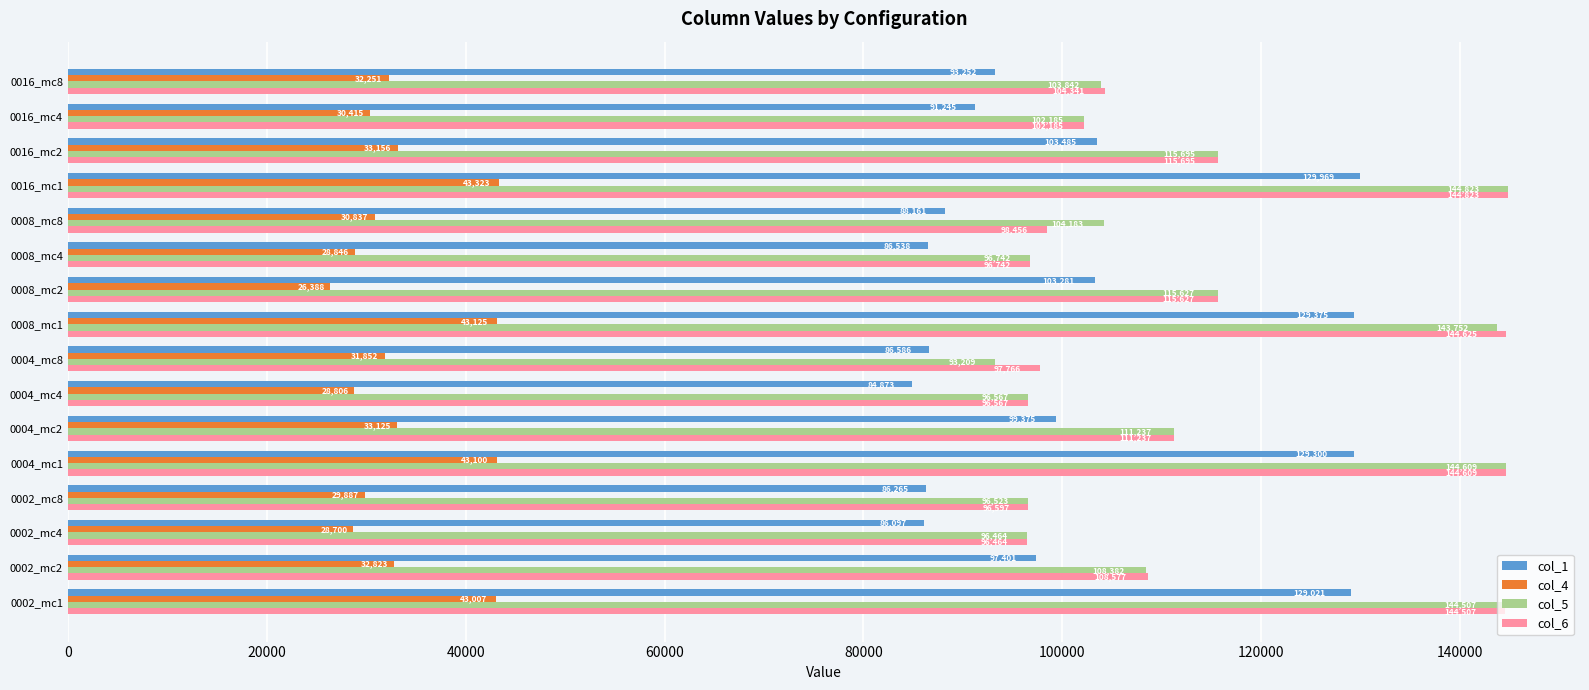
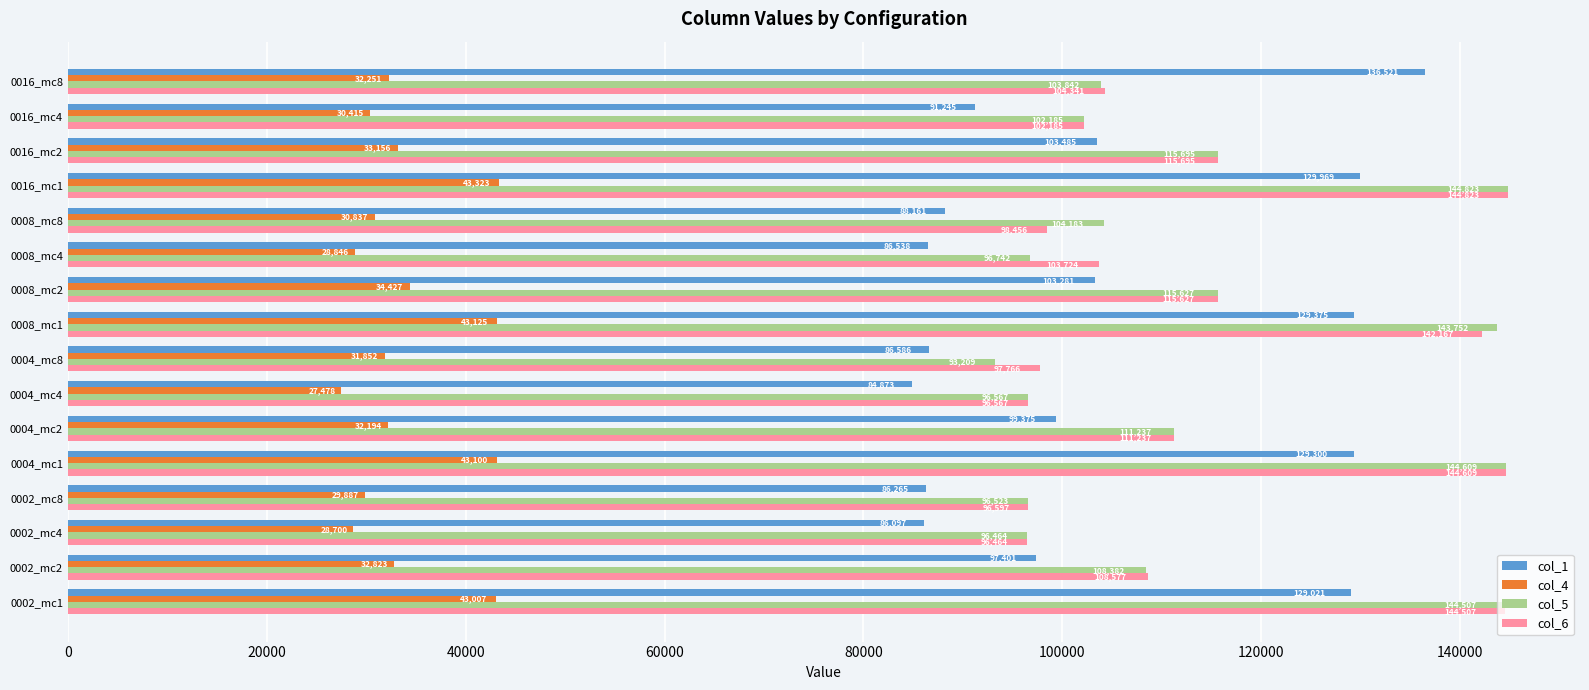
col_1, 0016_mc8: 93000 -> 137000
col_6, 0008_mc4: 97000 -> 104000
col_4, 0008_mc2: 26,388 -> 34,427
col_6, 0008_mc1: 144,625 -> 142,167
col_4, 0004_mc4: 28,806 -> 27,478
col_4, 0004_mc2: 33,125 -> 32,194
